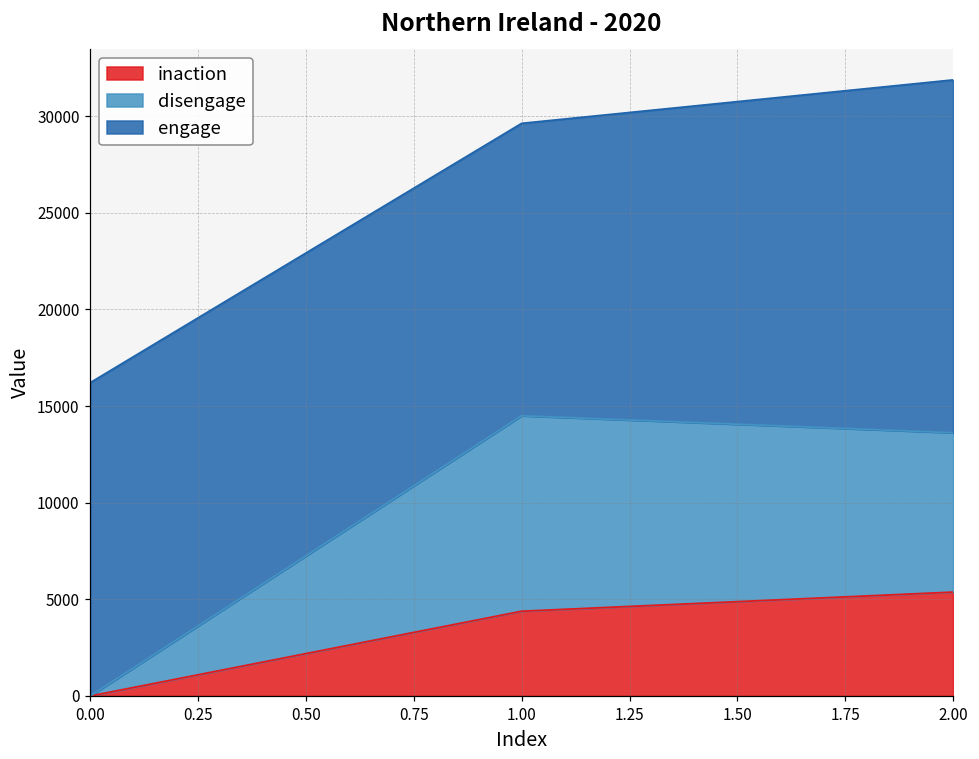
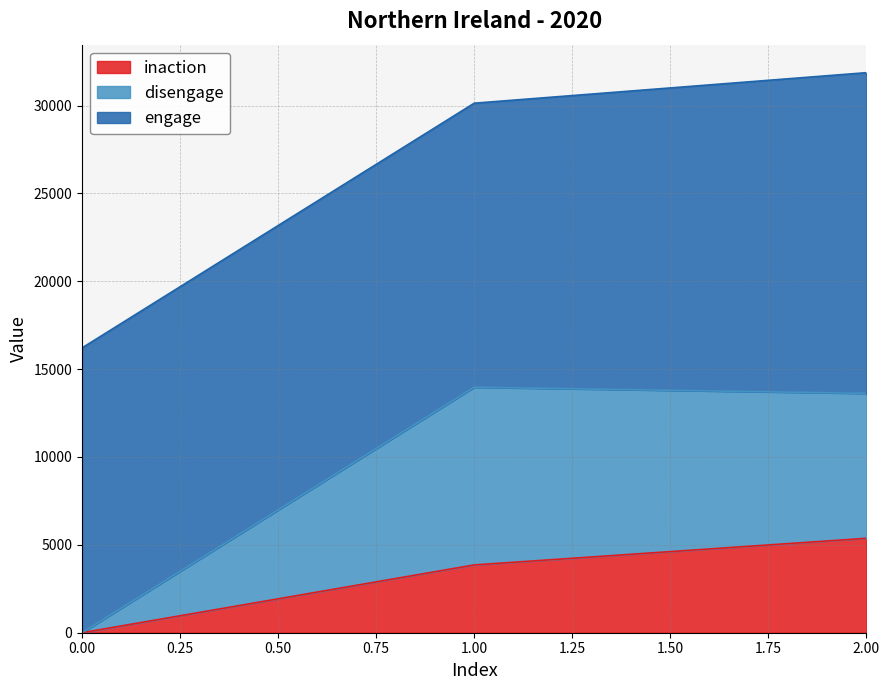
inaction, 1.00: 4400 -> 3900
engage, 1.00: 15100 -> 16200
